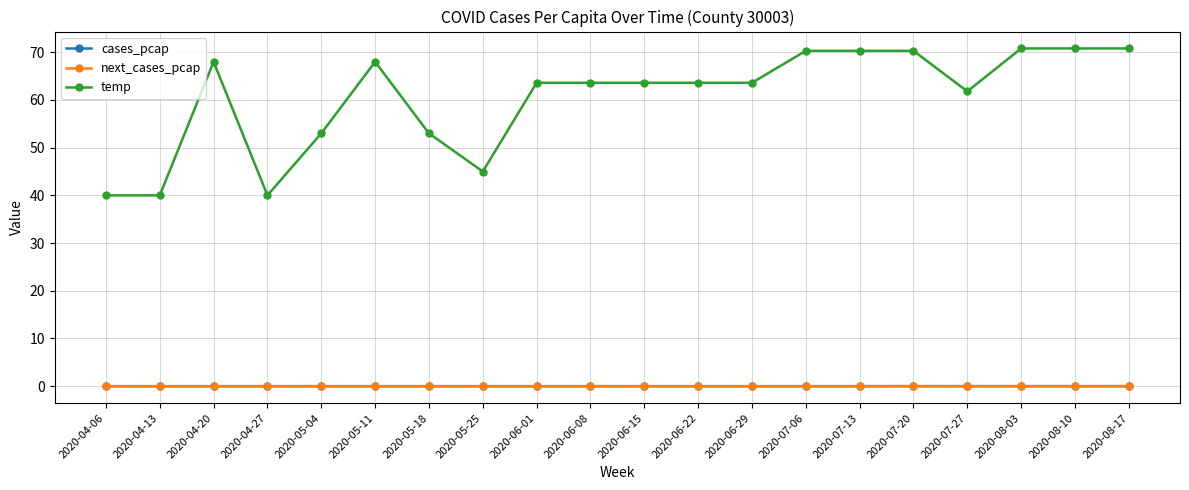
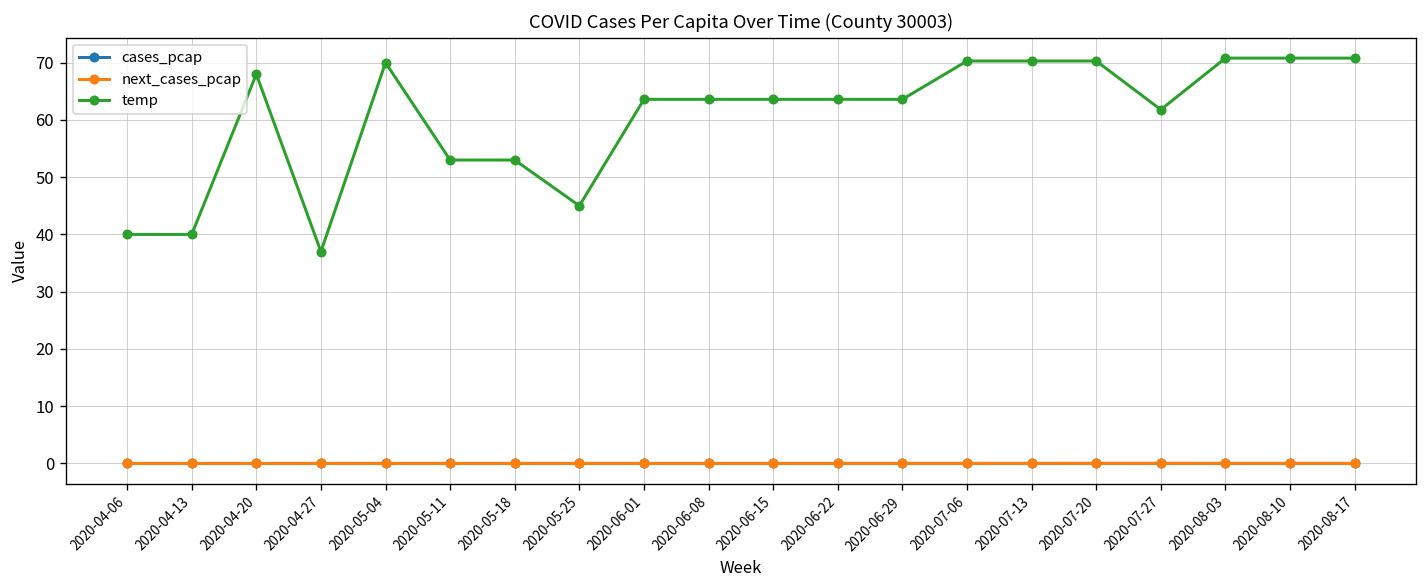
temp, 2020-04-27: 40 -> 37
temp, 2020-05-04: 53 -> 70
temp, 2020-05-11: 68 -> 53
